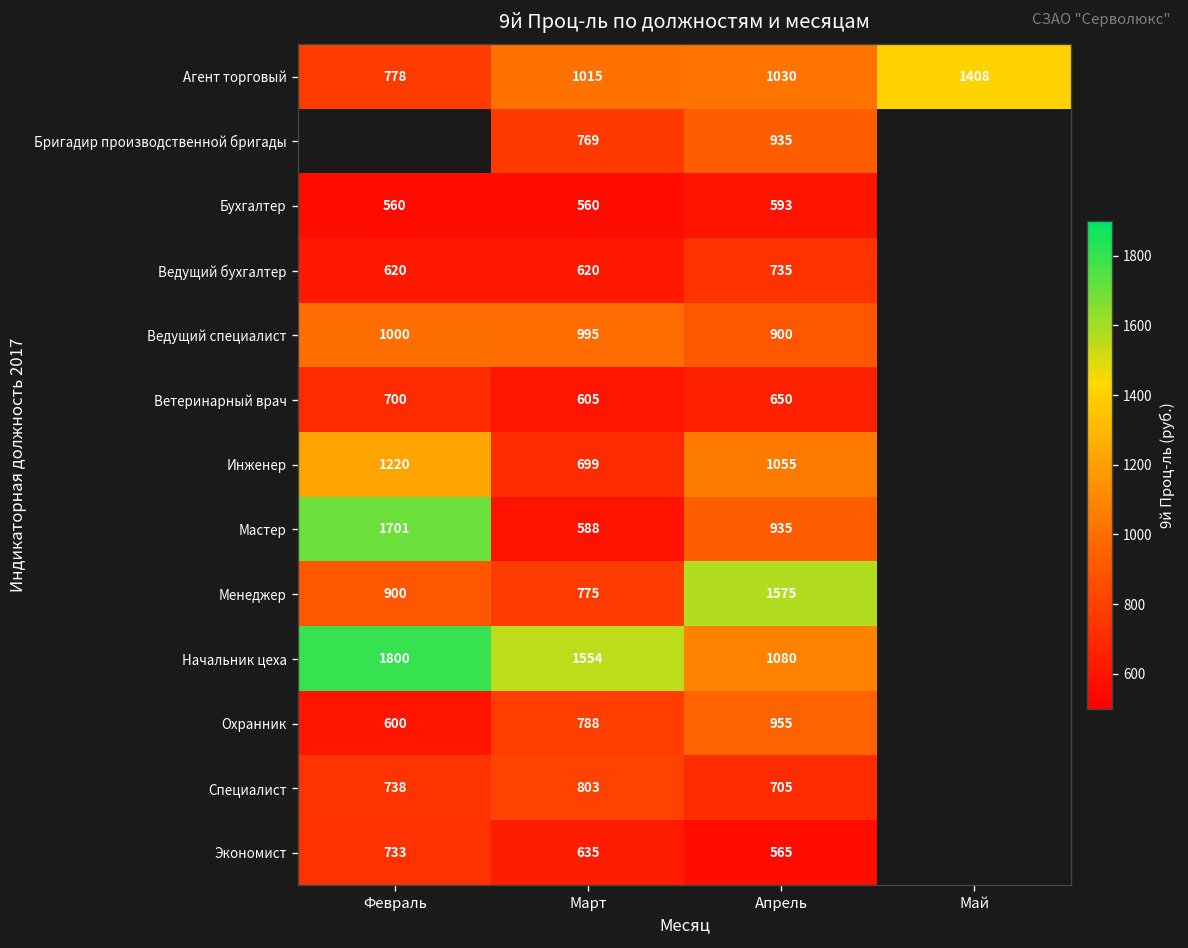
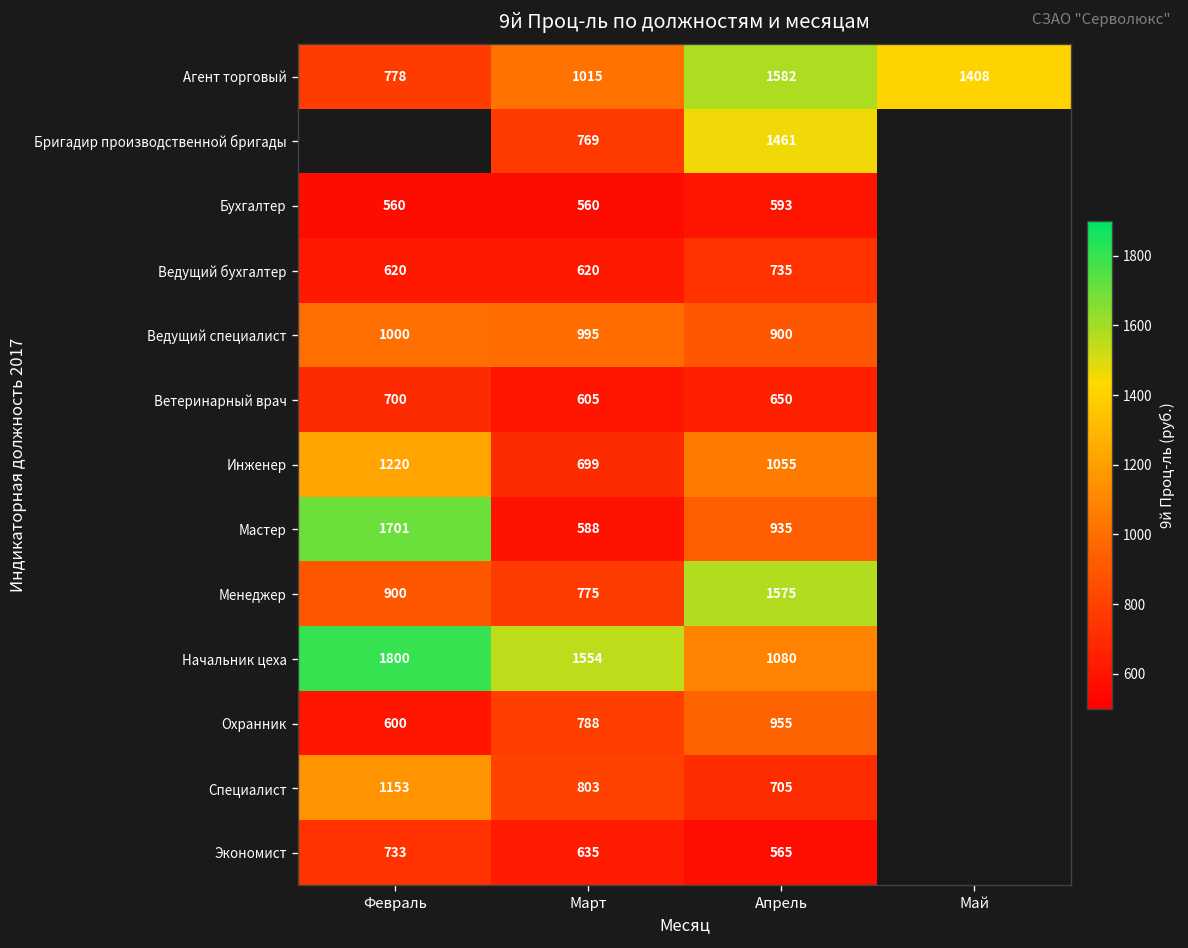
Агент торговый, Апрель: 1030 -> 1582
Бригадир производственной бригады, Апрель: 935 -> 1461
Специалист, Февраль: 738 -> 1153
